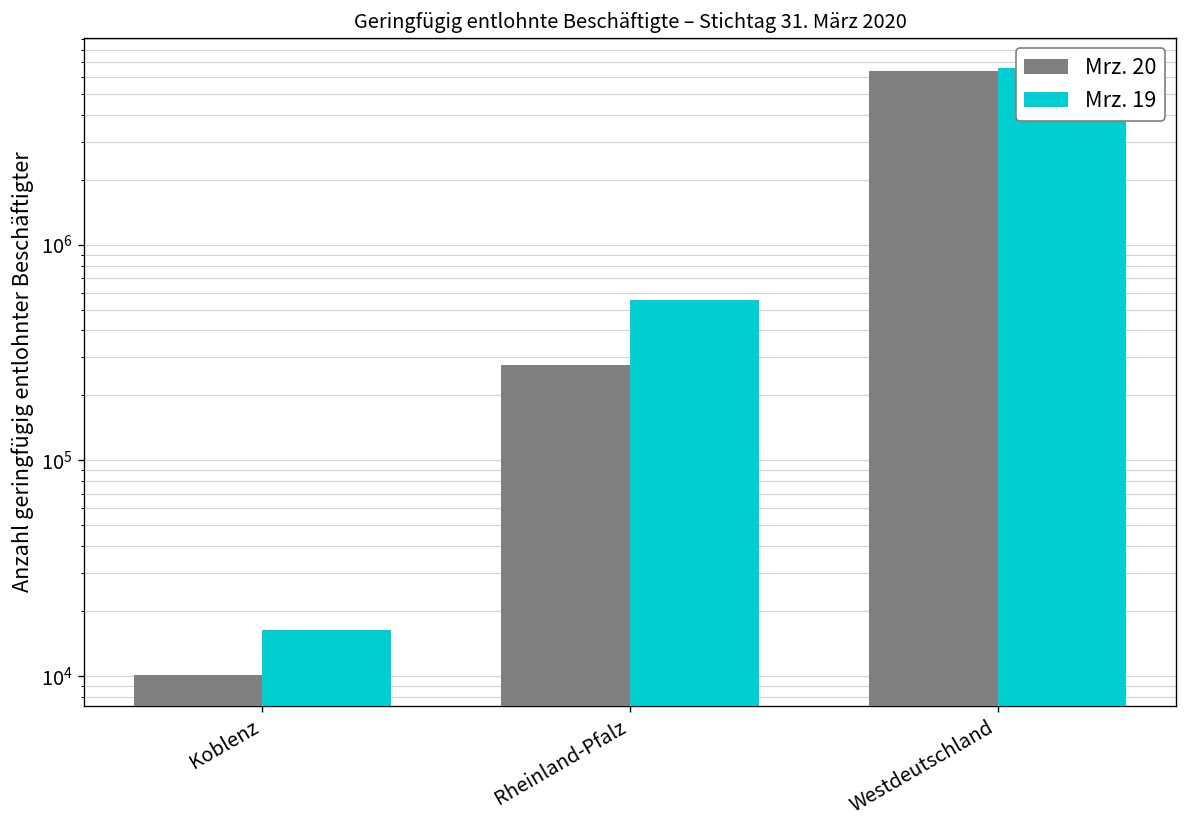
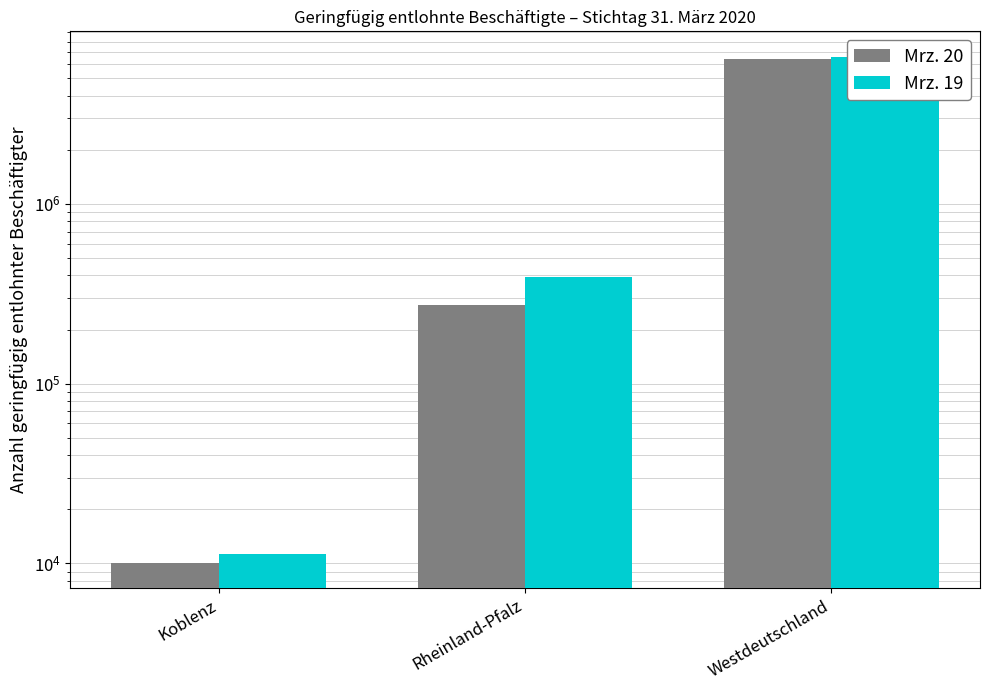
Mrz. 19, Koblenz: 16000 -> 11000
Mrz. 19, Rheinland-Pfalz: 550000 -> 390000
